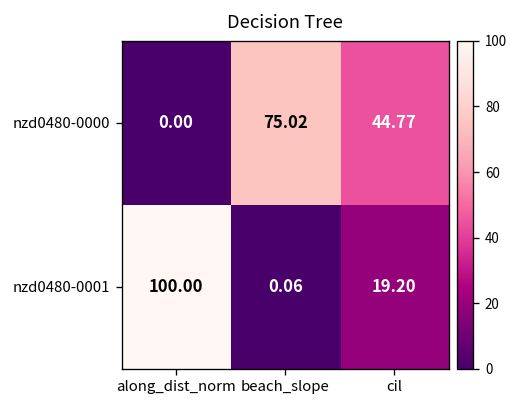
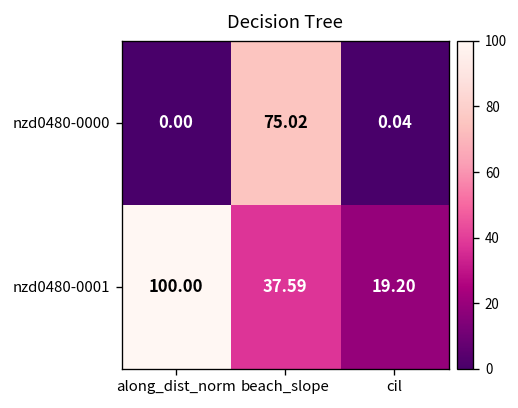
nzd0480-0000, cil: 44.77 -> 0.04
nzd0480-0001, beach_slope: 0.06 -> 37.59
